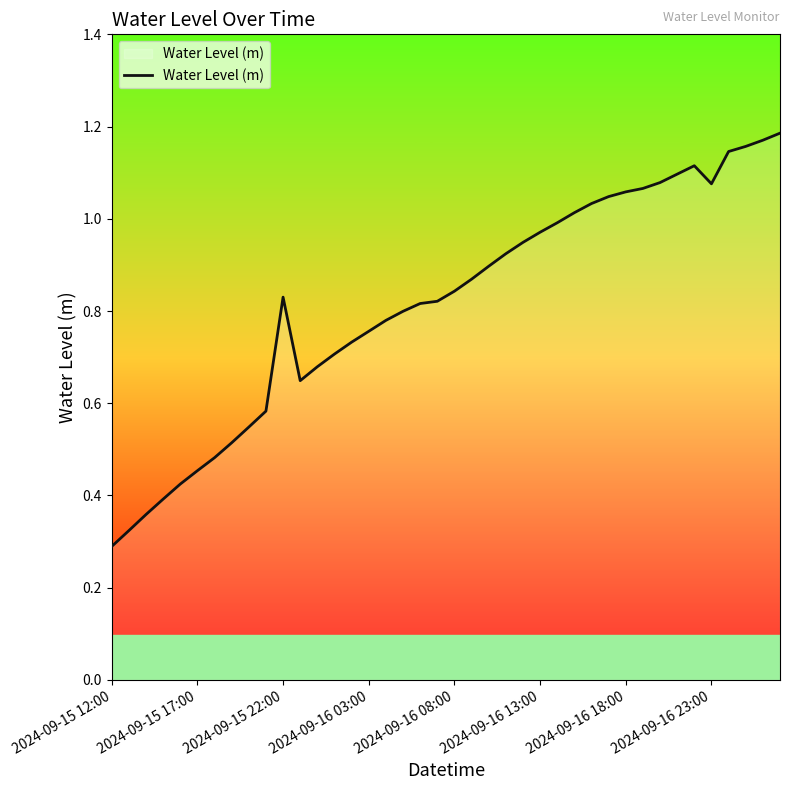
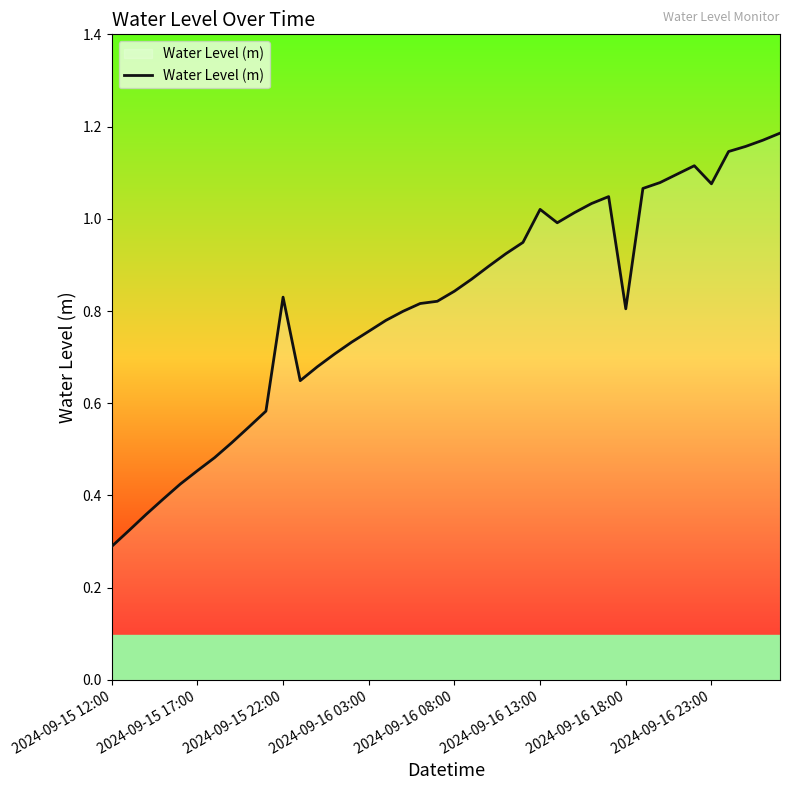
2024-09-16 13:00: 0.97 -> 1.02
2024-09-16 18:00: 1.06 -> 0.80
